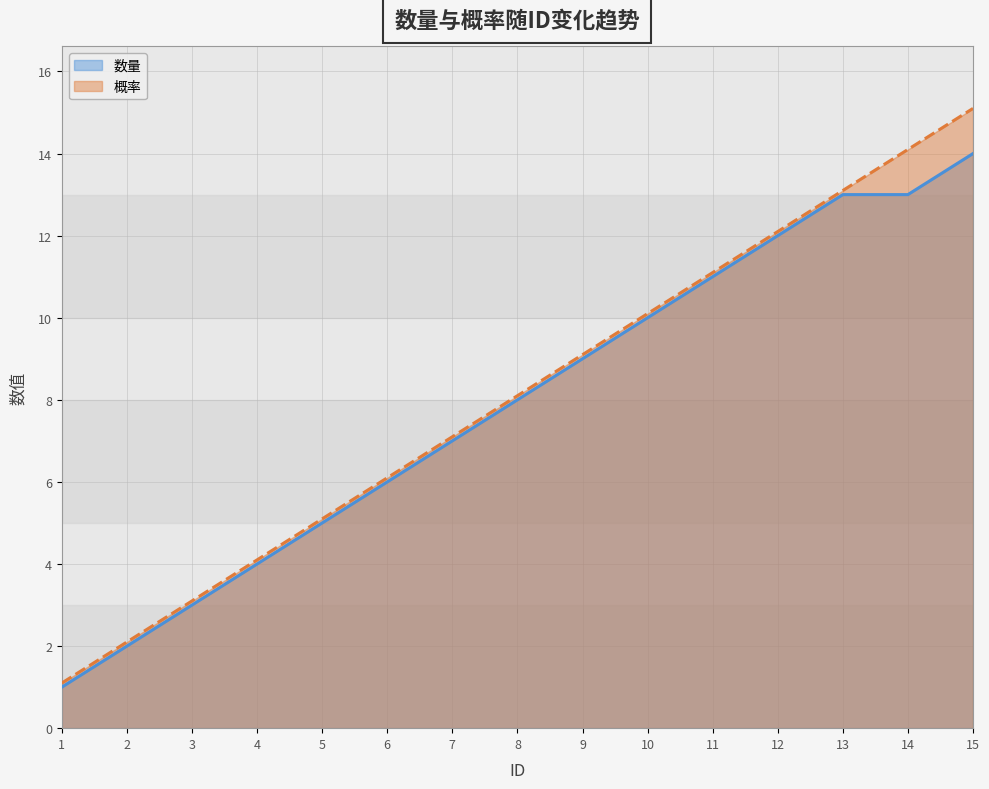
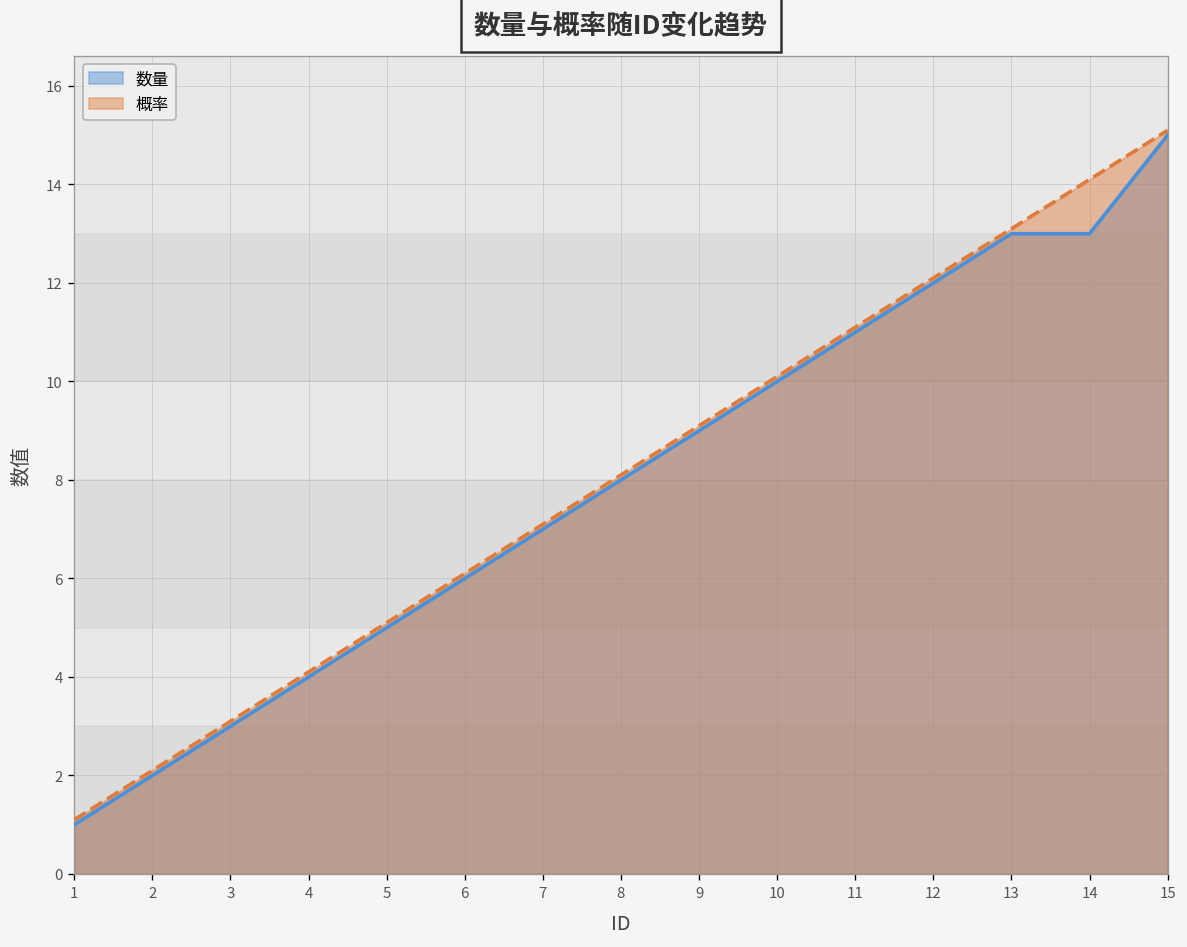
数量, 15: 14 -> 15
